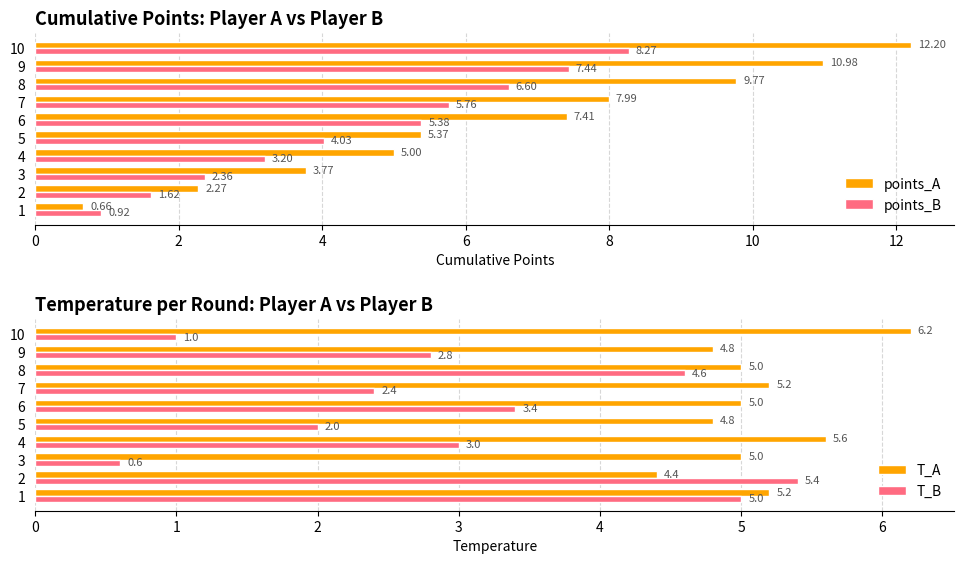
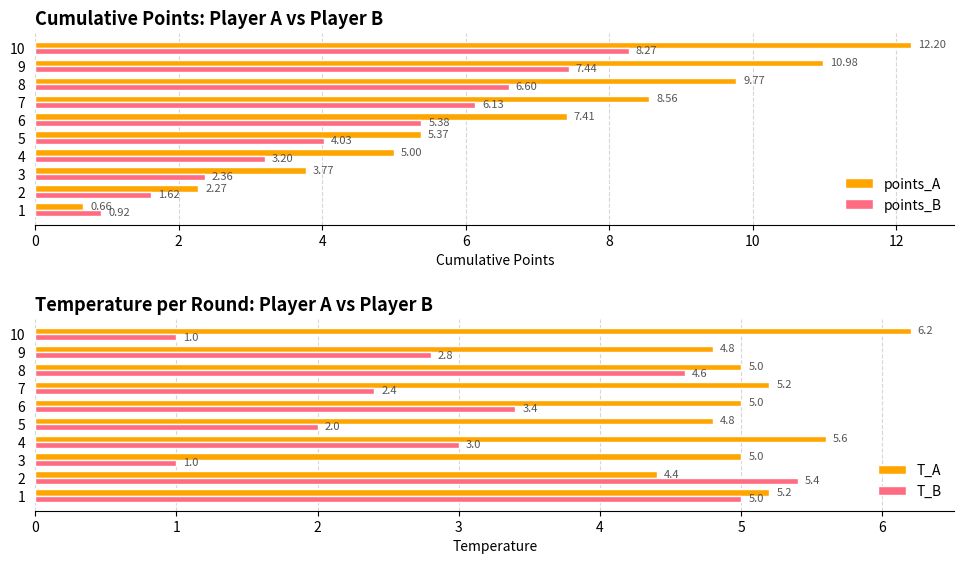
Cumulative Points: Player A vs Player B, points_A, 7: 7.99 -> 8.56
Cumulative Points: Player A vs Player B, points_B, 7: 5.76 -> 6.13
Temperature per Round: Player A vs Player B, T_B, 3: 0.6 -> 1.0
